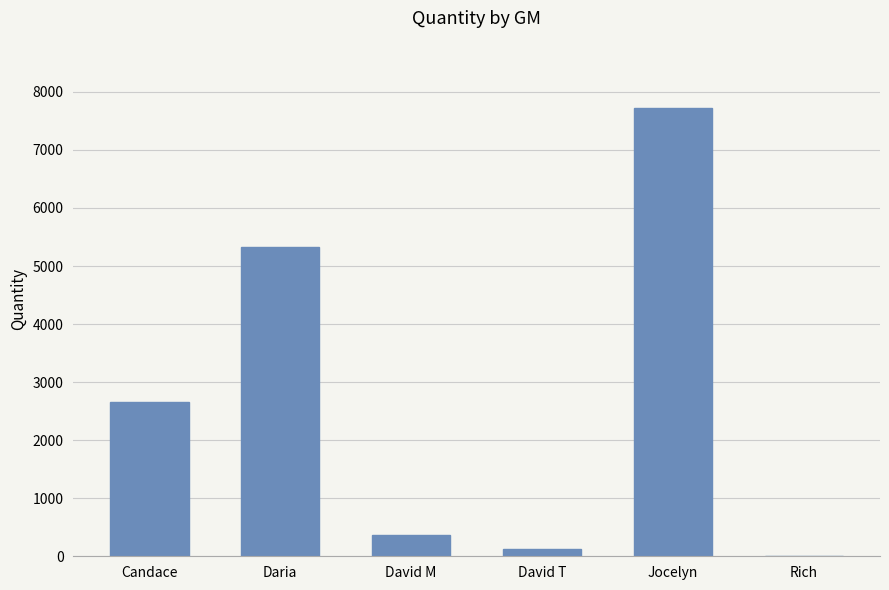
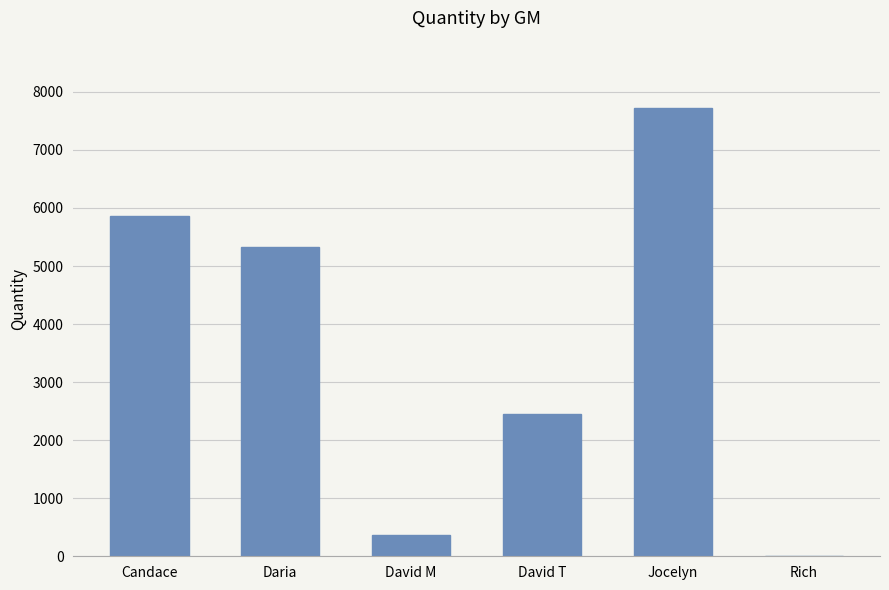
Candace: 2700 -> 5900
David T: 100 -> 2500
